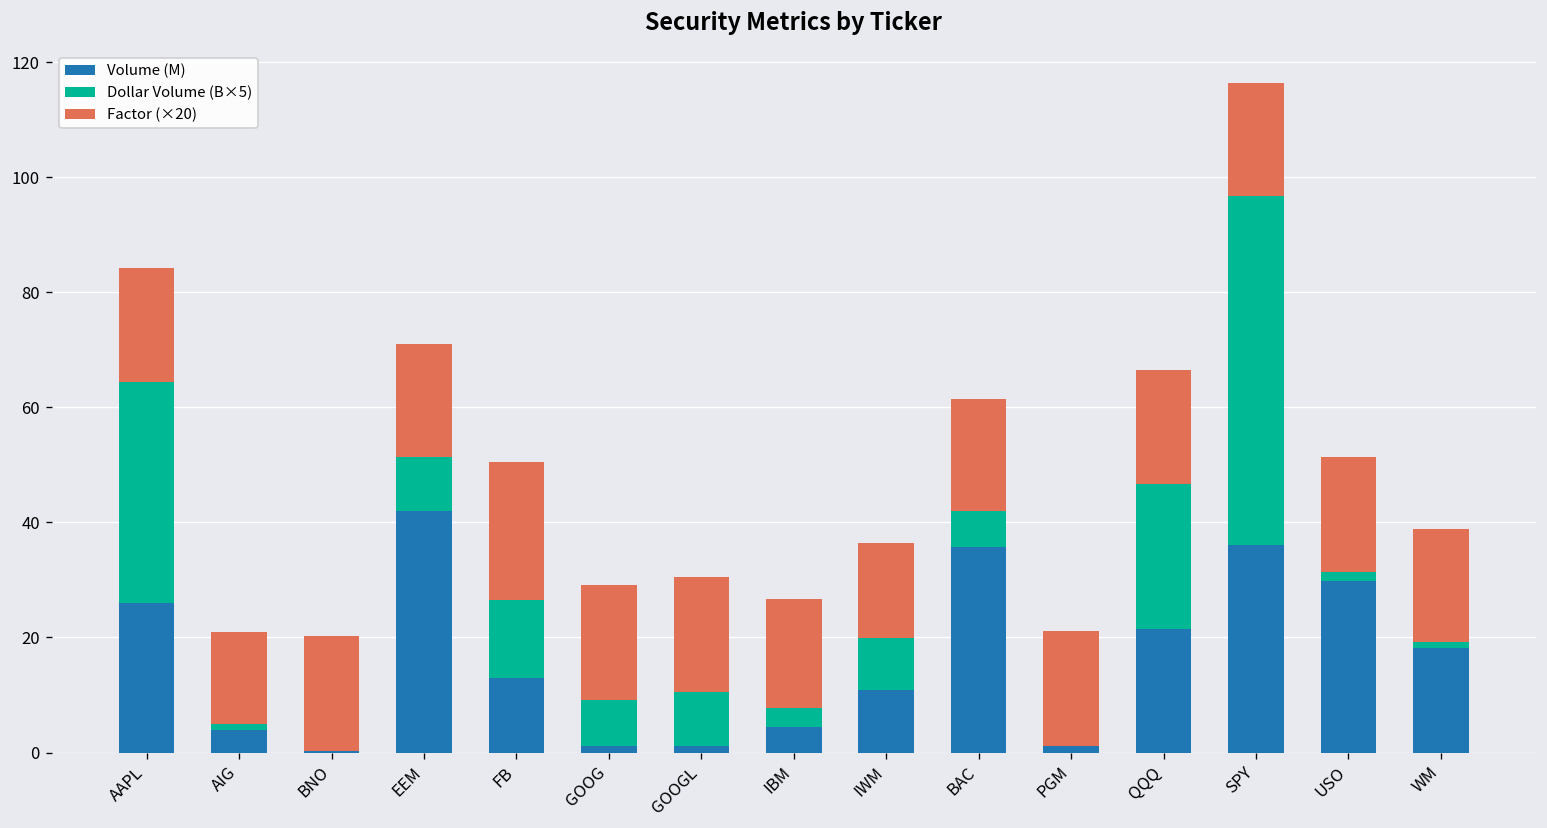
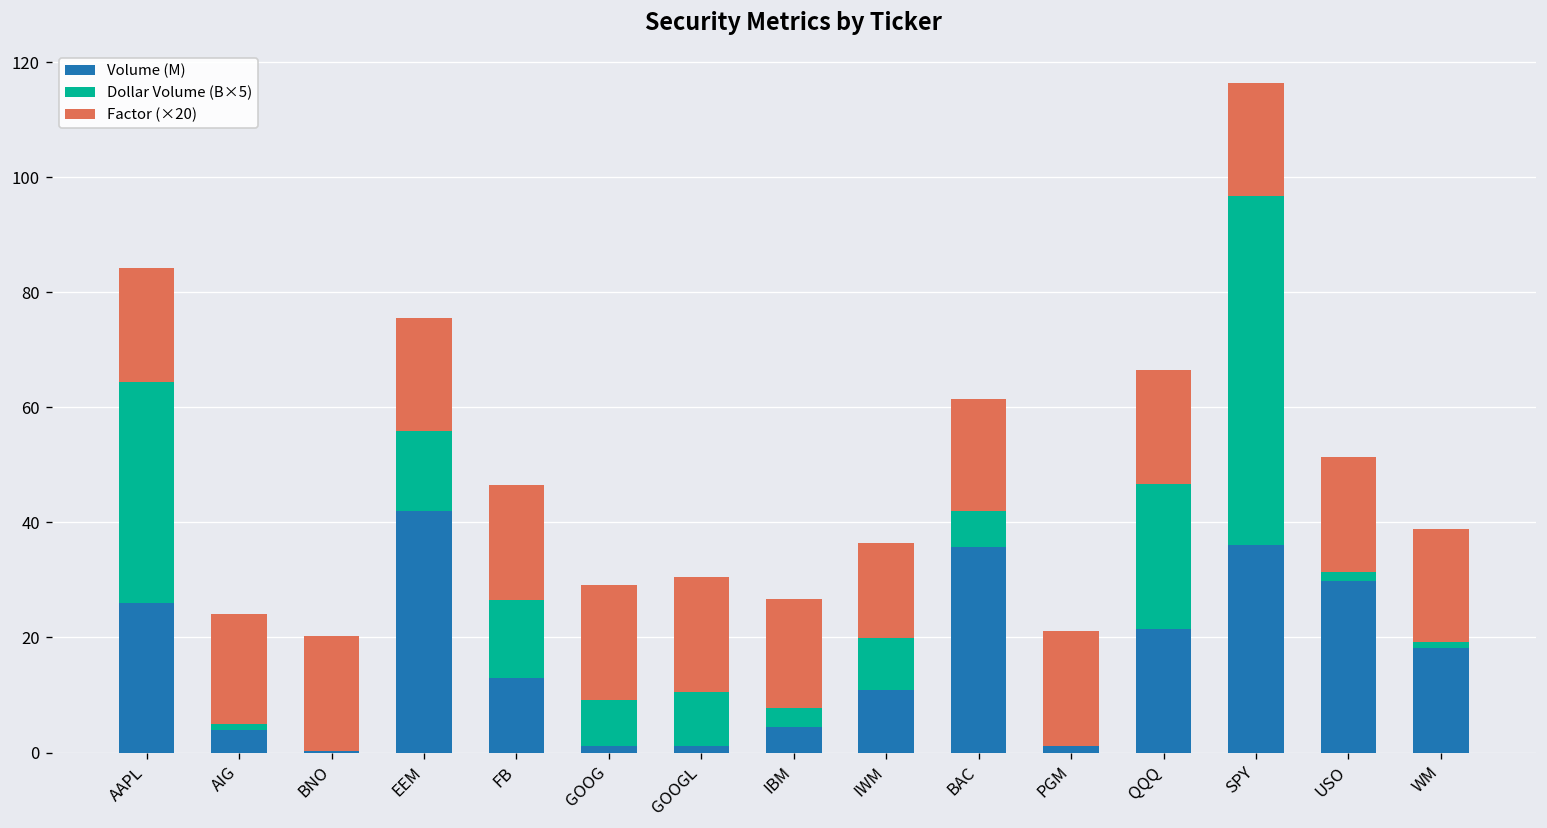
Factor (×20), AIG: 16 -> 19
Dollar Volume (B×5), EEM: 9 -> 14
Factor (×20), FB: 24 -> 20
